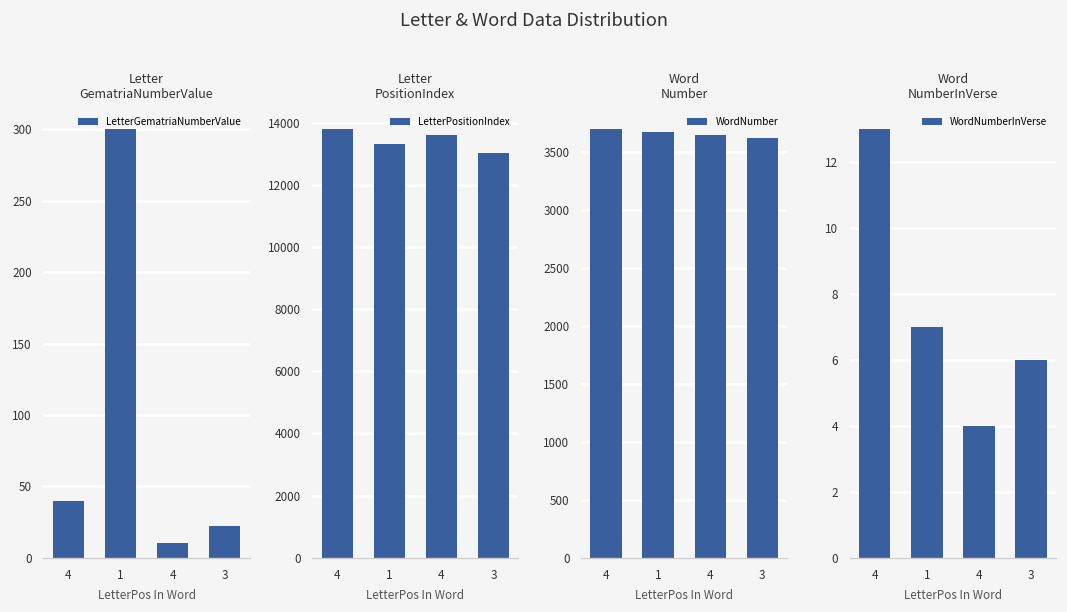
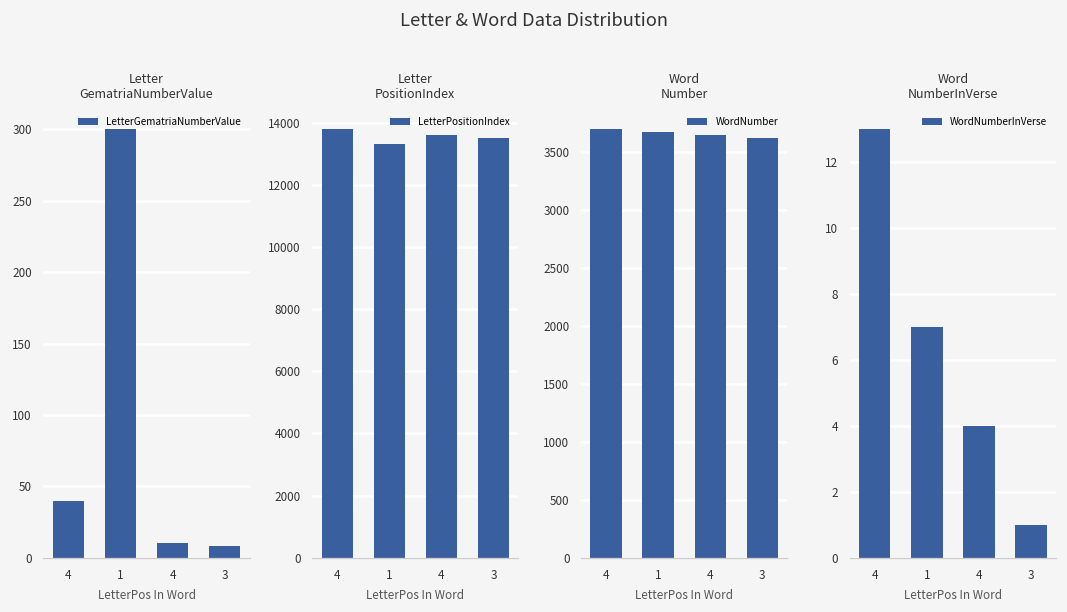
Letter GematriaNumberValue, 3: 22 -> 8
Letter PositionIndex, 3: 13000 -> 13500
Word NumberInVerse, 3: 6 -> 1
